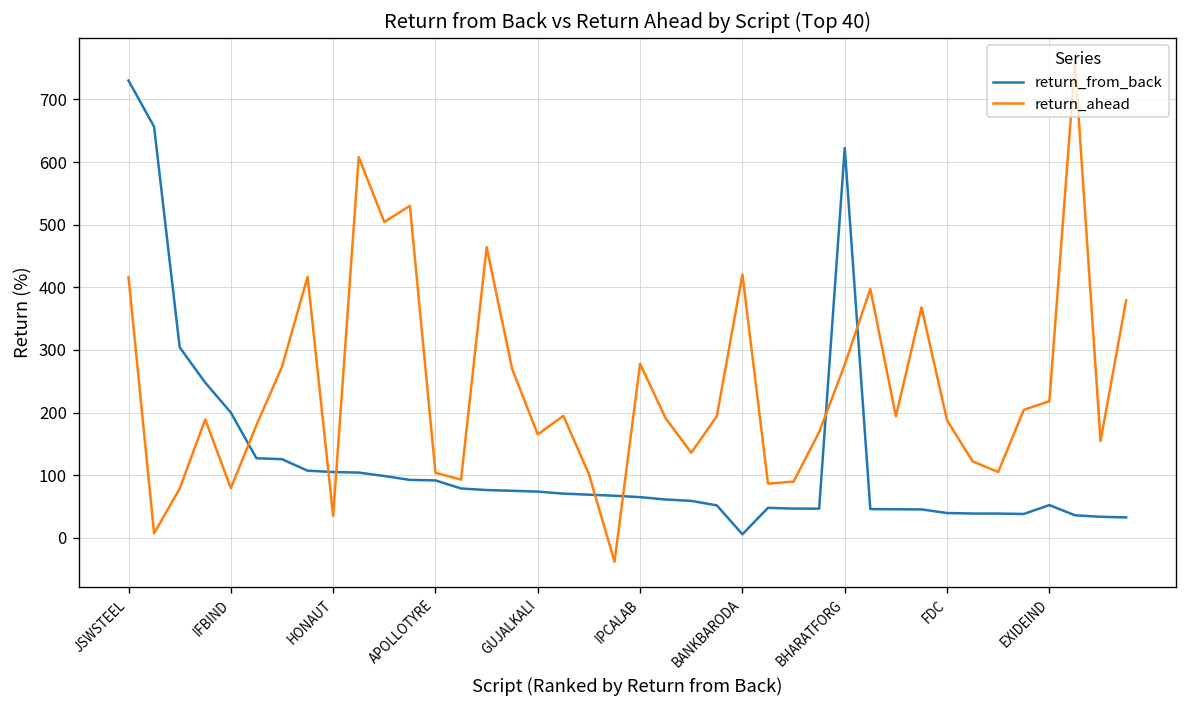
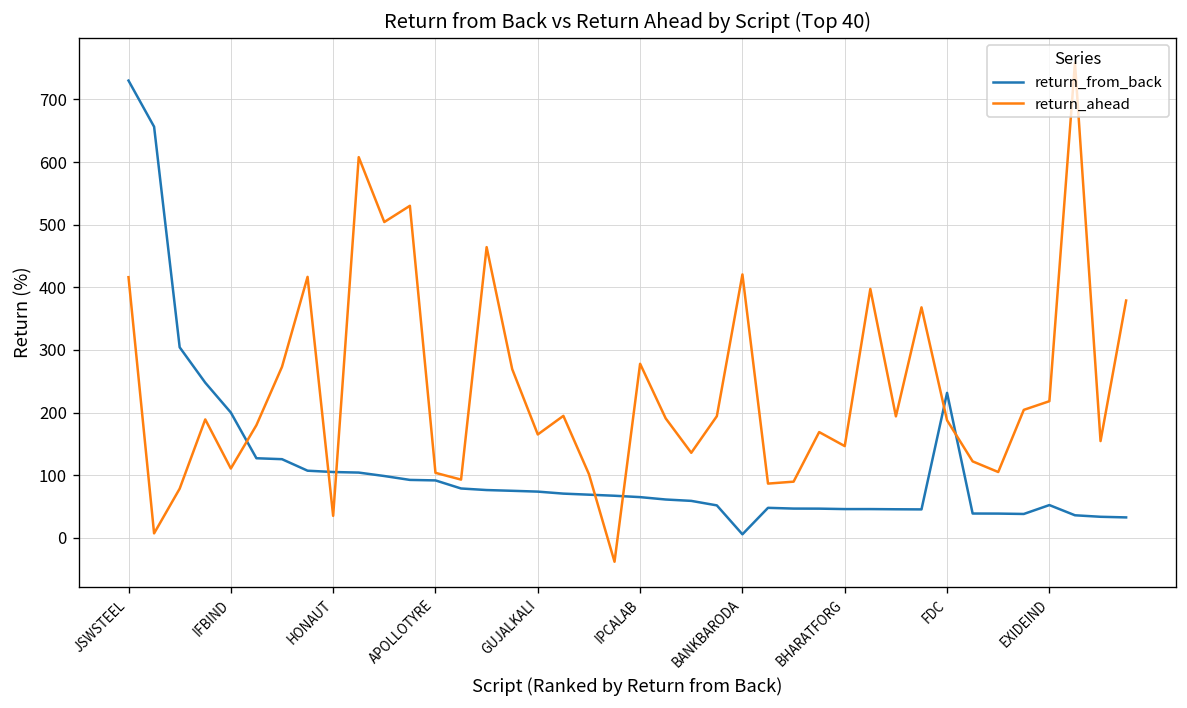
return_ahead, IFBIND: 80 -> 110
return_from_back, BHARATFORG: 620 -> 50
return_ahead, BHARATFORG: 280 -> 150
return_from_back, FDC: 40 -> 230
